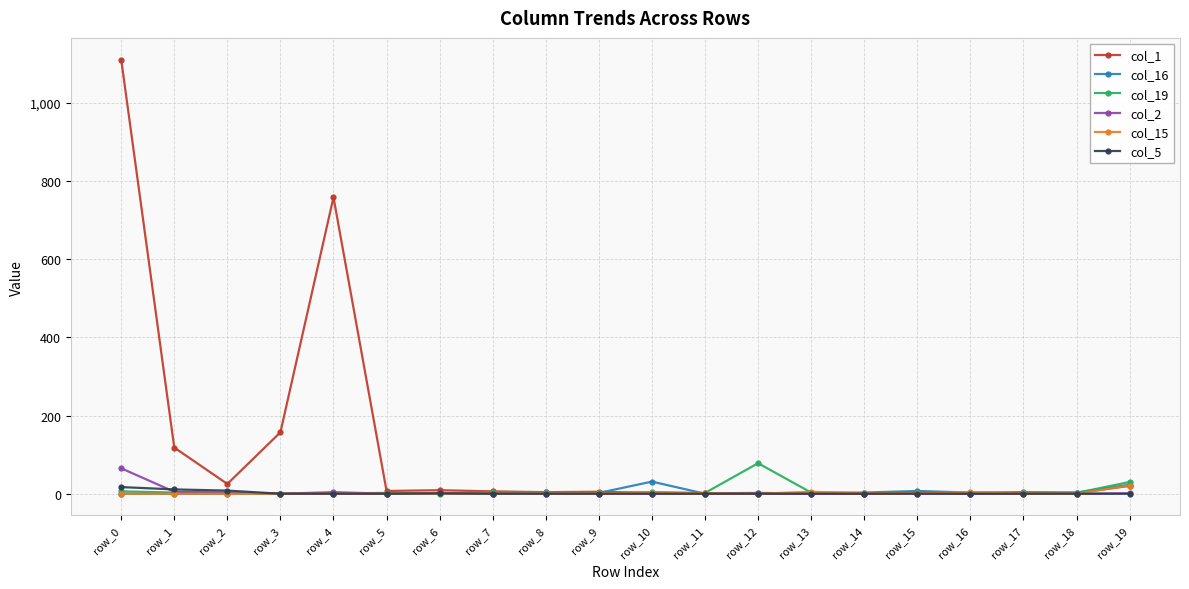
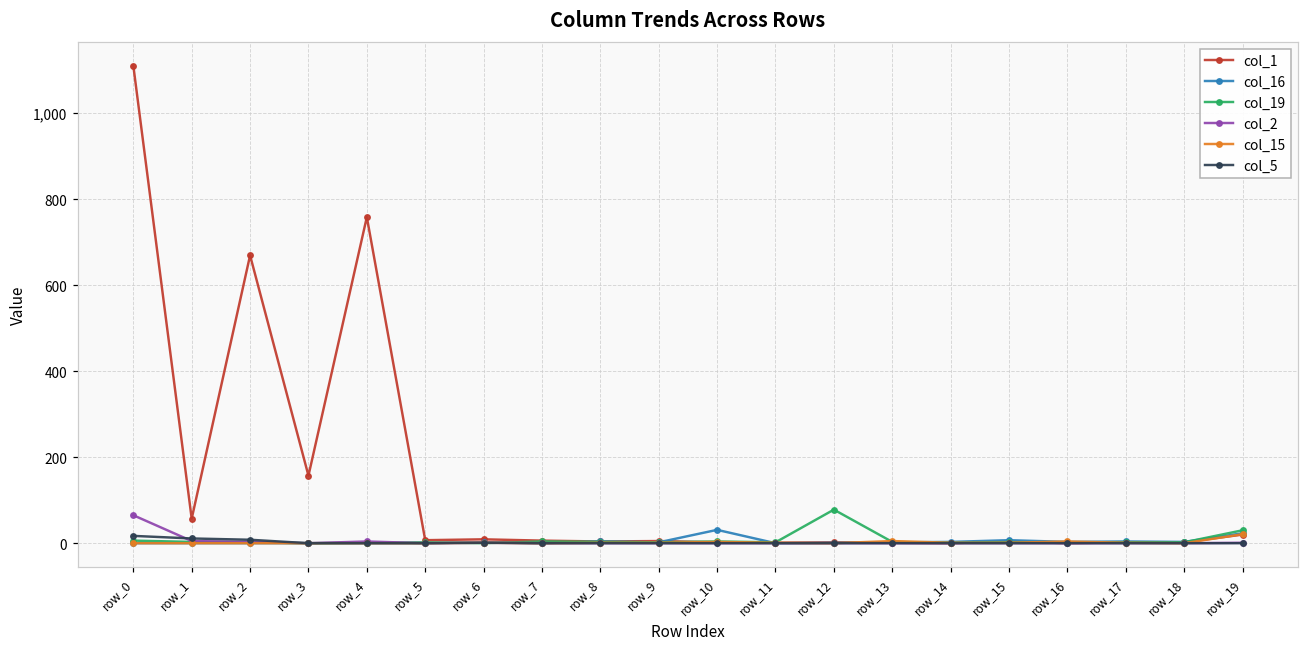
col_1, row_1: 120 -> 60
col_1, row_2: 30 -> 670
